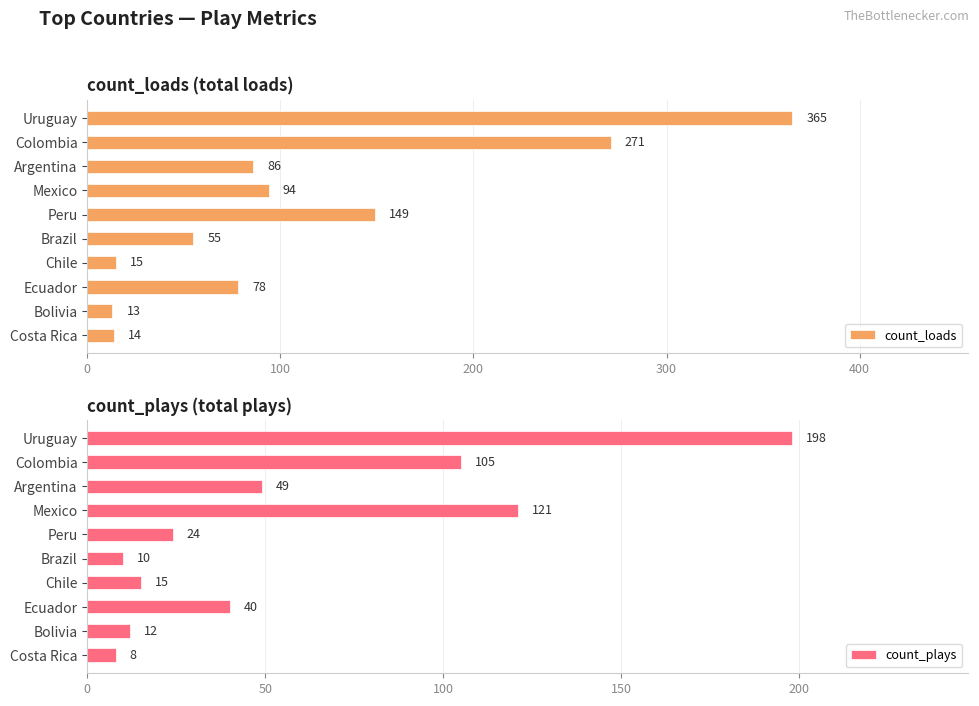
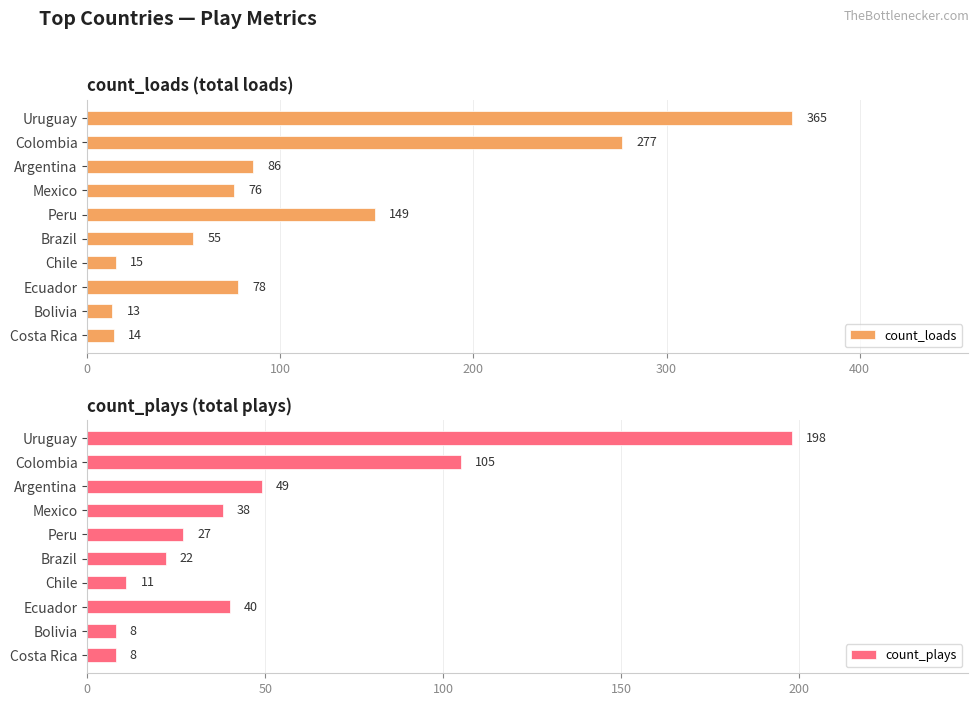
count_loads (total loads), Colombia: 271 -> 277
count_loads (total loads), Mexico: 94 -> 76
count_plays (total plays), Mexico: 121 -> 38
count_plays (total plays), Peru: 24 -> 27
count_plays (total plays), Brazil: 10 -> 22
count_plays (total plays), Chile: 15 -> 11
count_plays (total plays), Bolivia: 12 -> 8
